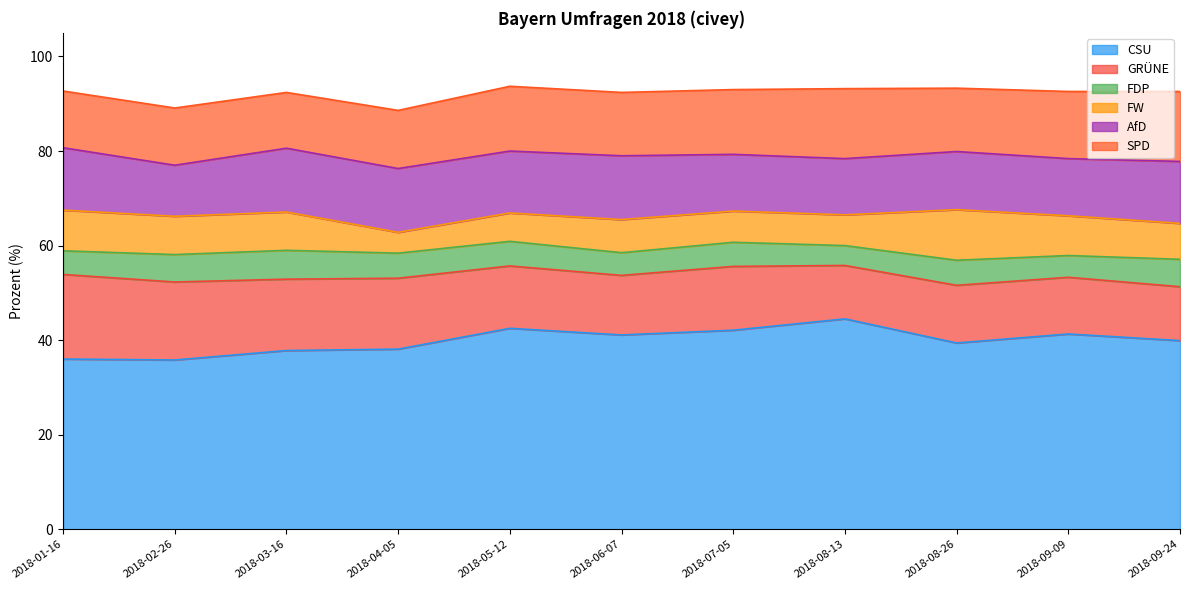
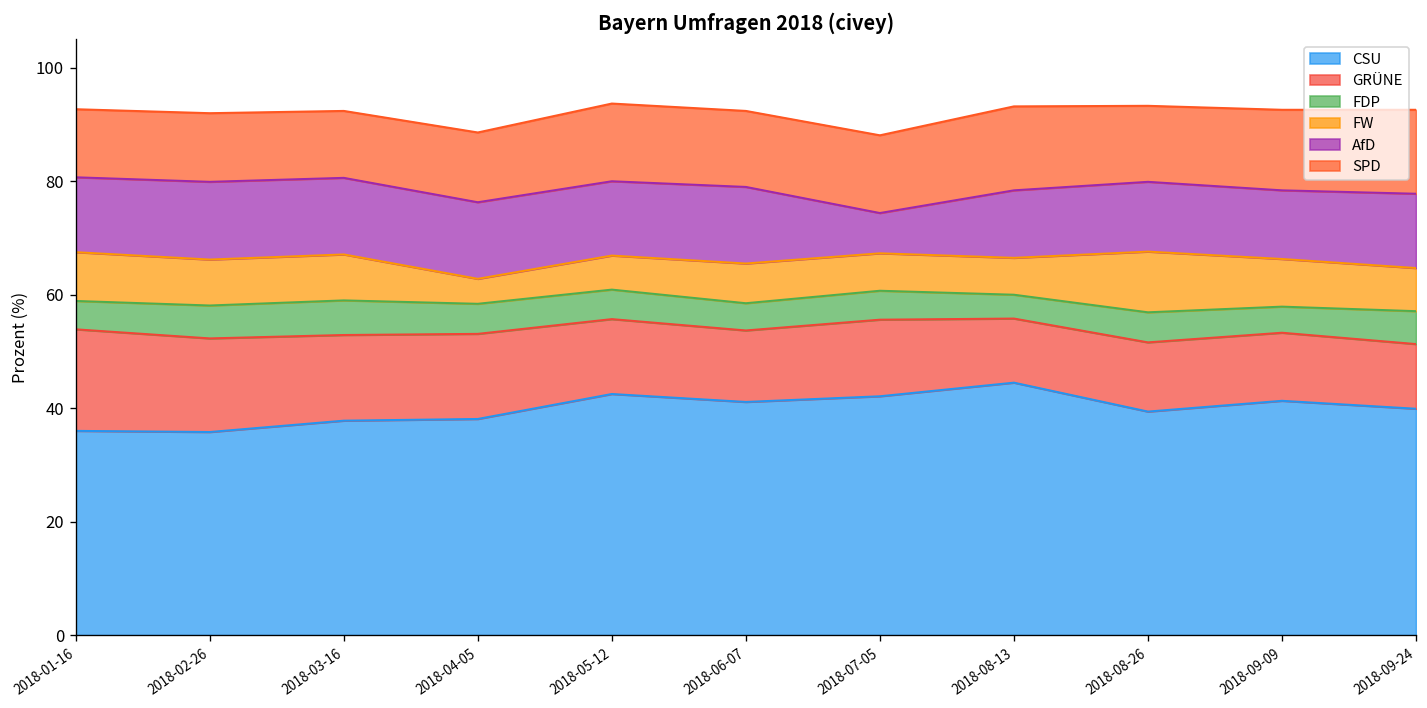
AfD, 2018-02-26: 11 -> 14
AfD, 2018-07-05: 12 -> 7
